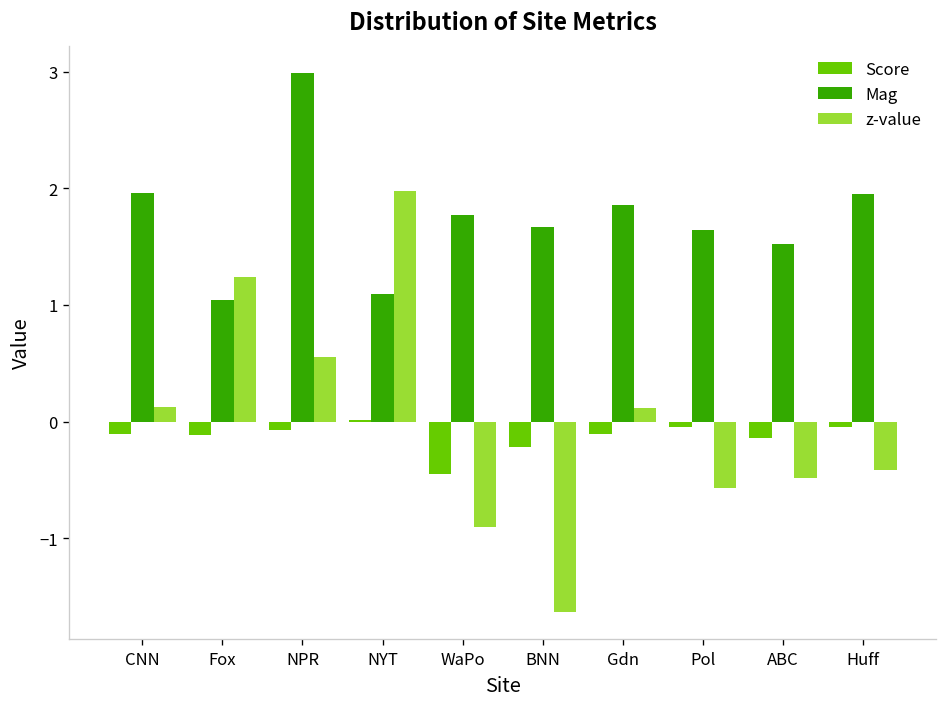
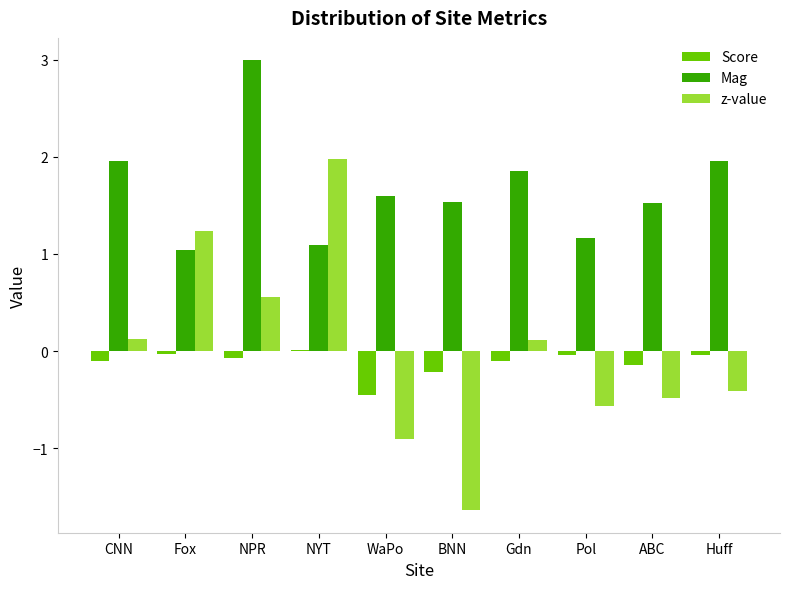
Score, Fox: -0.1 -> 0.0
Mag, WaPo: 1.8 -> 1.6
Mag, BNN: 1.7 -> 1.5
Mag, Pol: 1.6 -> 1.2
